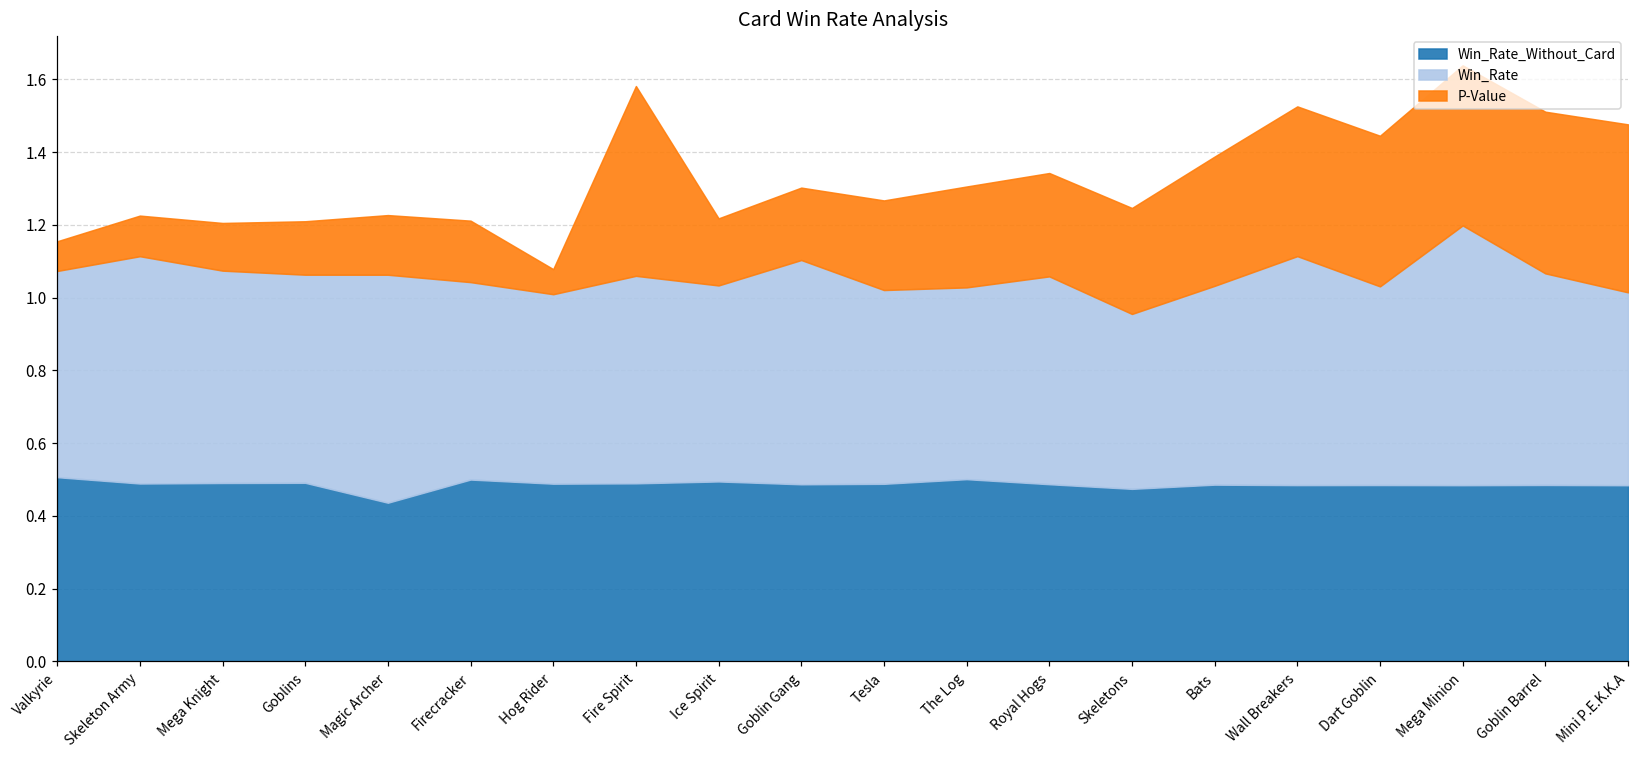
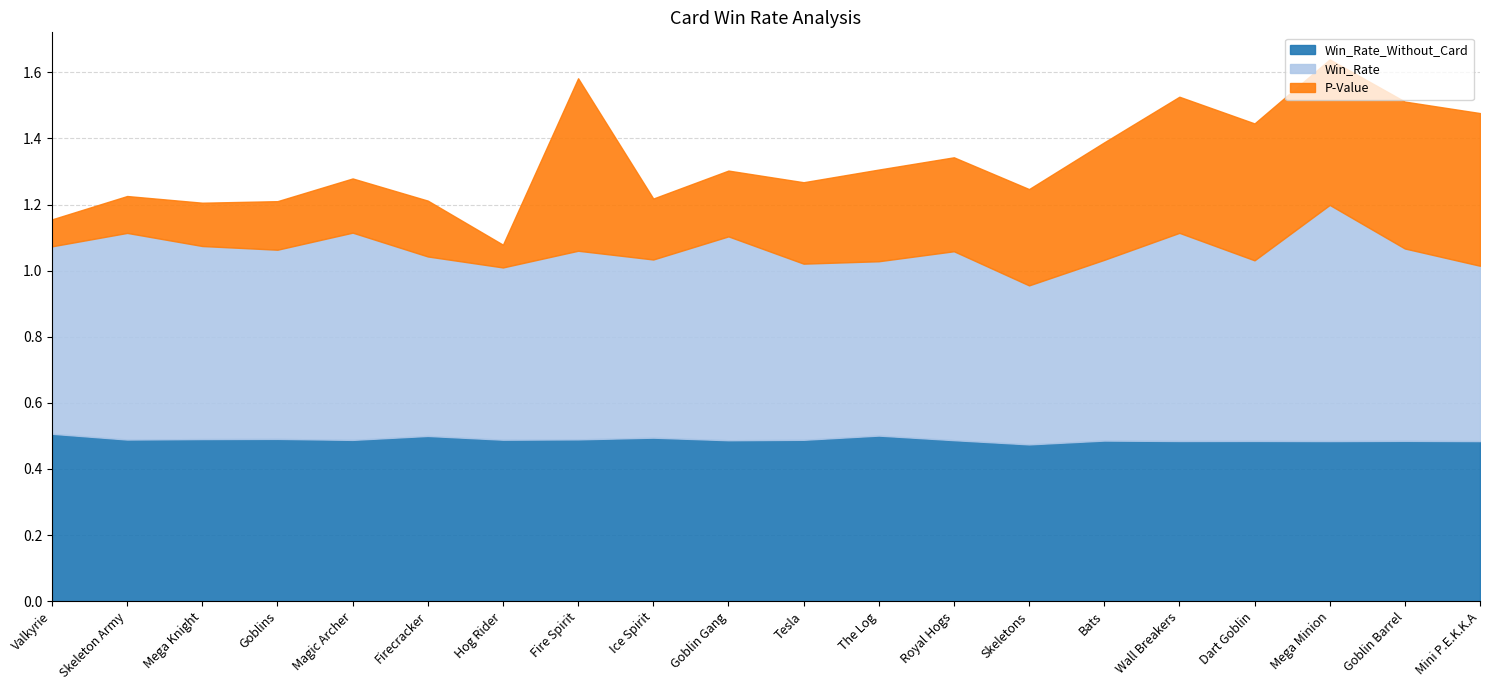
Win_Rate_Without_Card, Magic Archer: 0.44 -> 0.49
